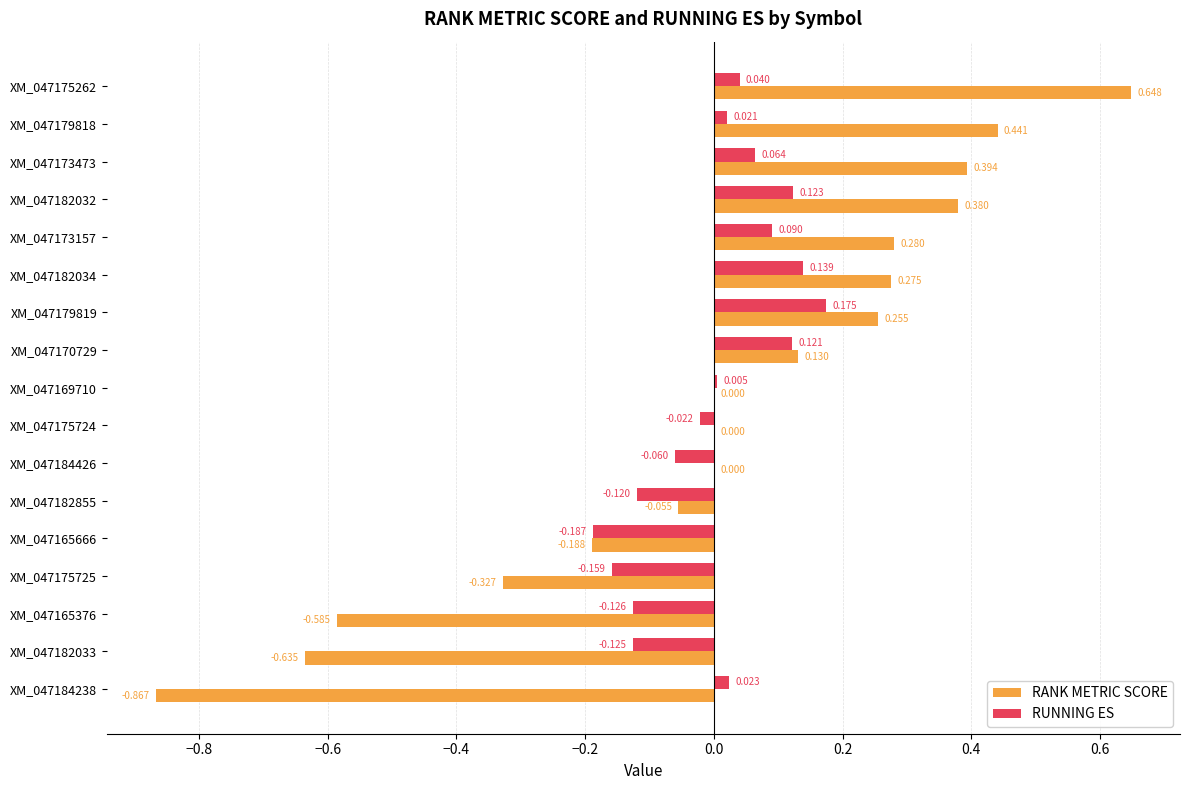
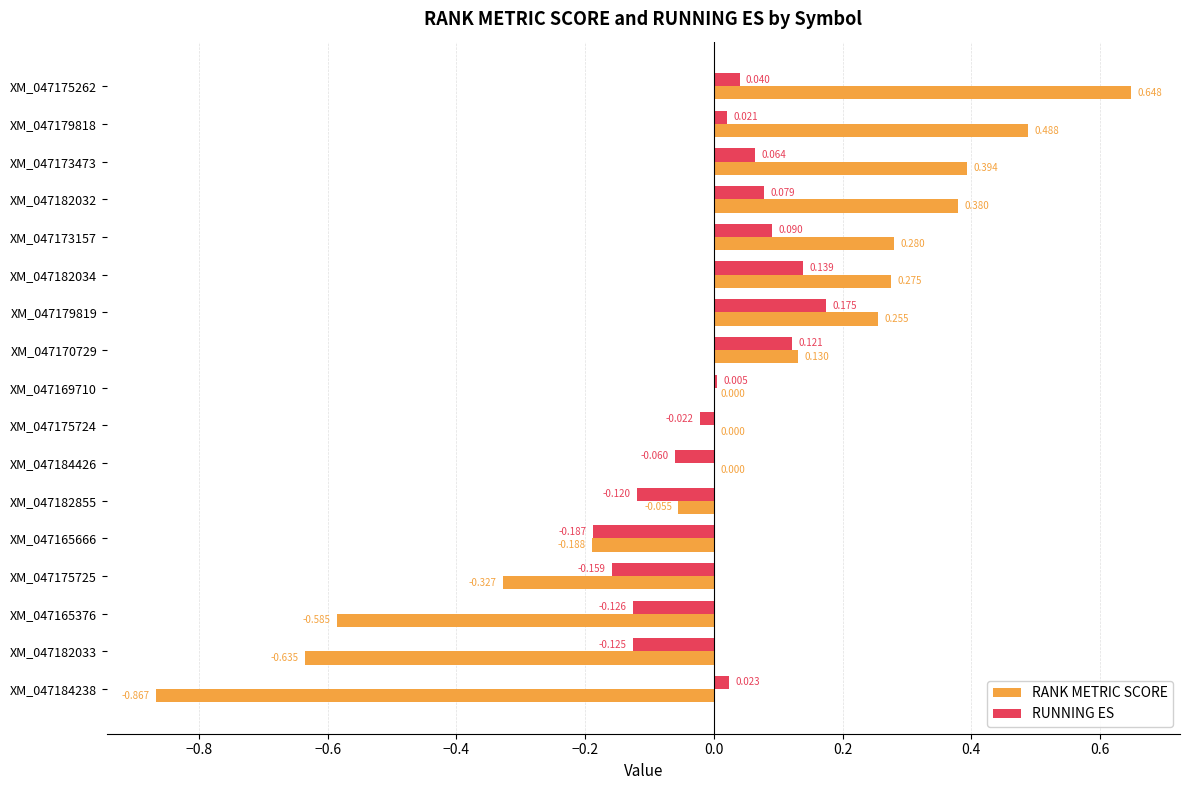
RANK METRIC SCORE, XM_047179818: 0.441 -> 0.488
RUNNING ES, XM_047182032: 0.123 -> 0.079
